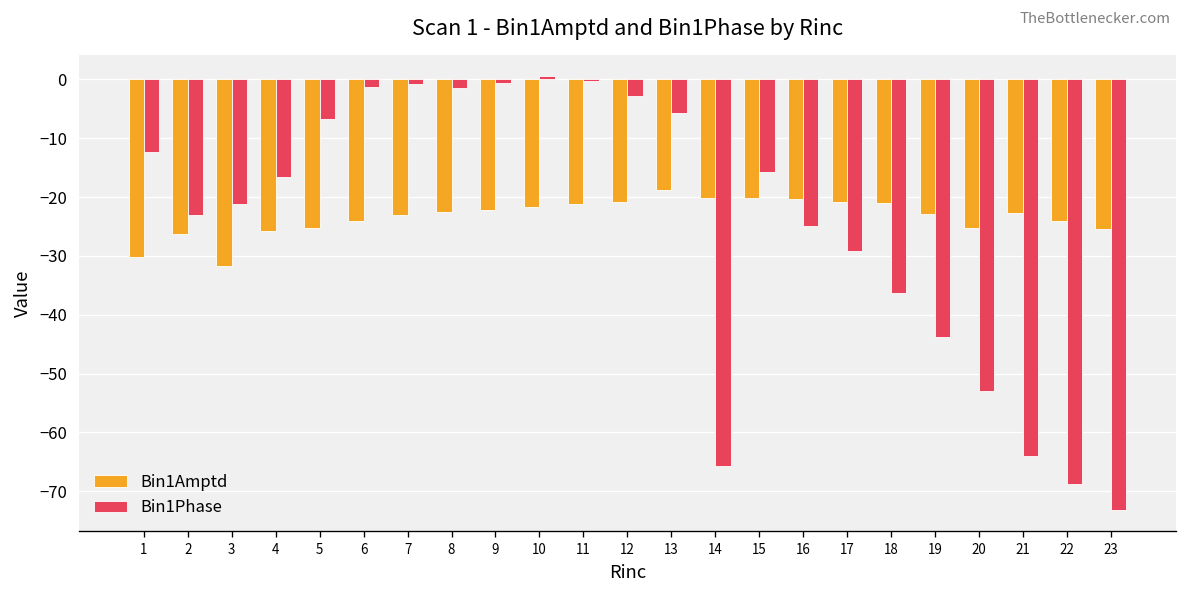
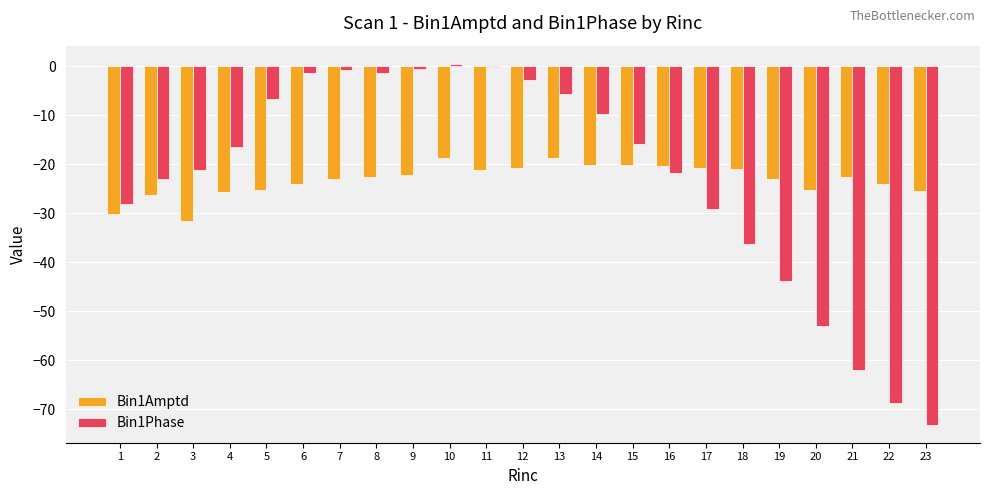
Bin1Phase, 1: -12 -> -28
Bin1Amptd, 10: -22 -> -19
Bin1Phase, 14: -66 -> -10
Bin1Phase, 16: -25 -> -22
Bin1Phase, 21: -64 -> -62
